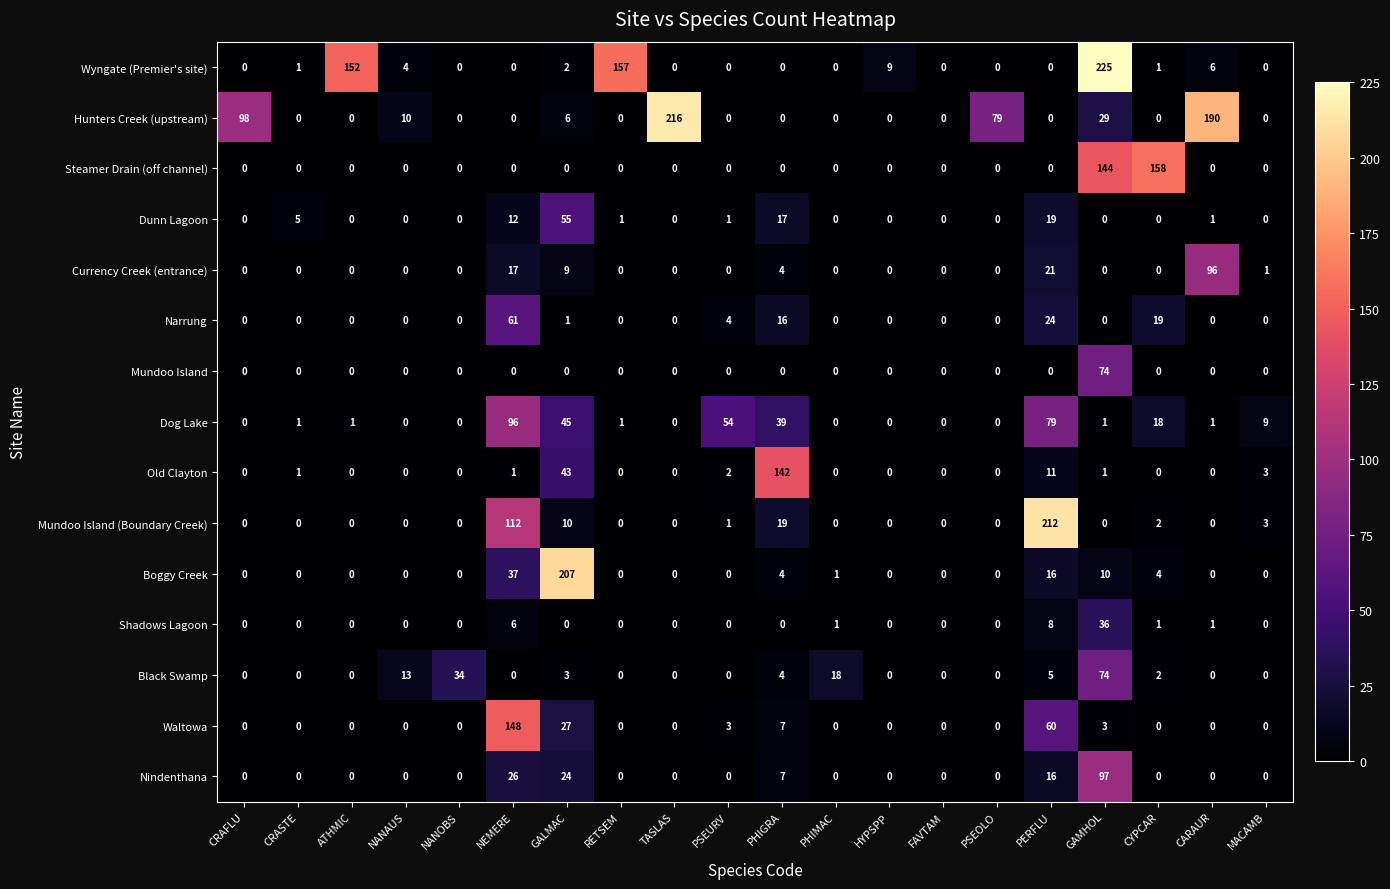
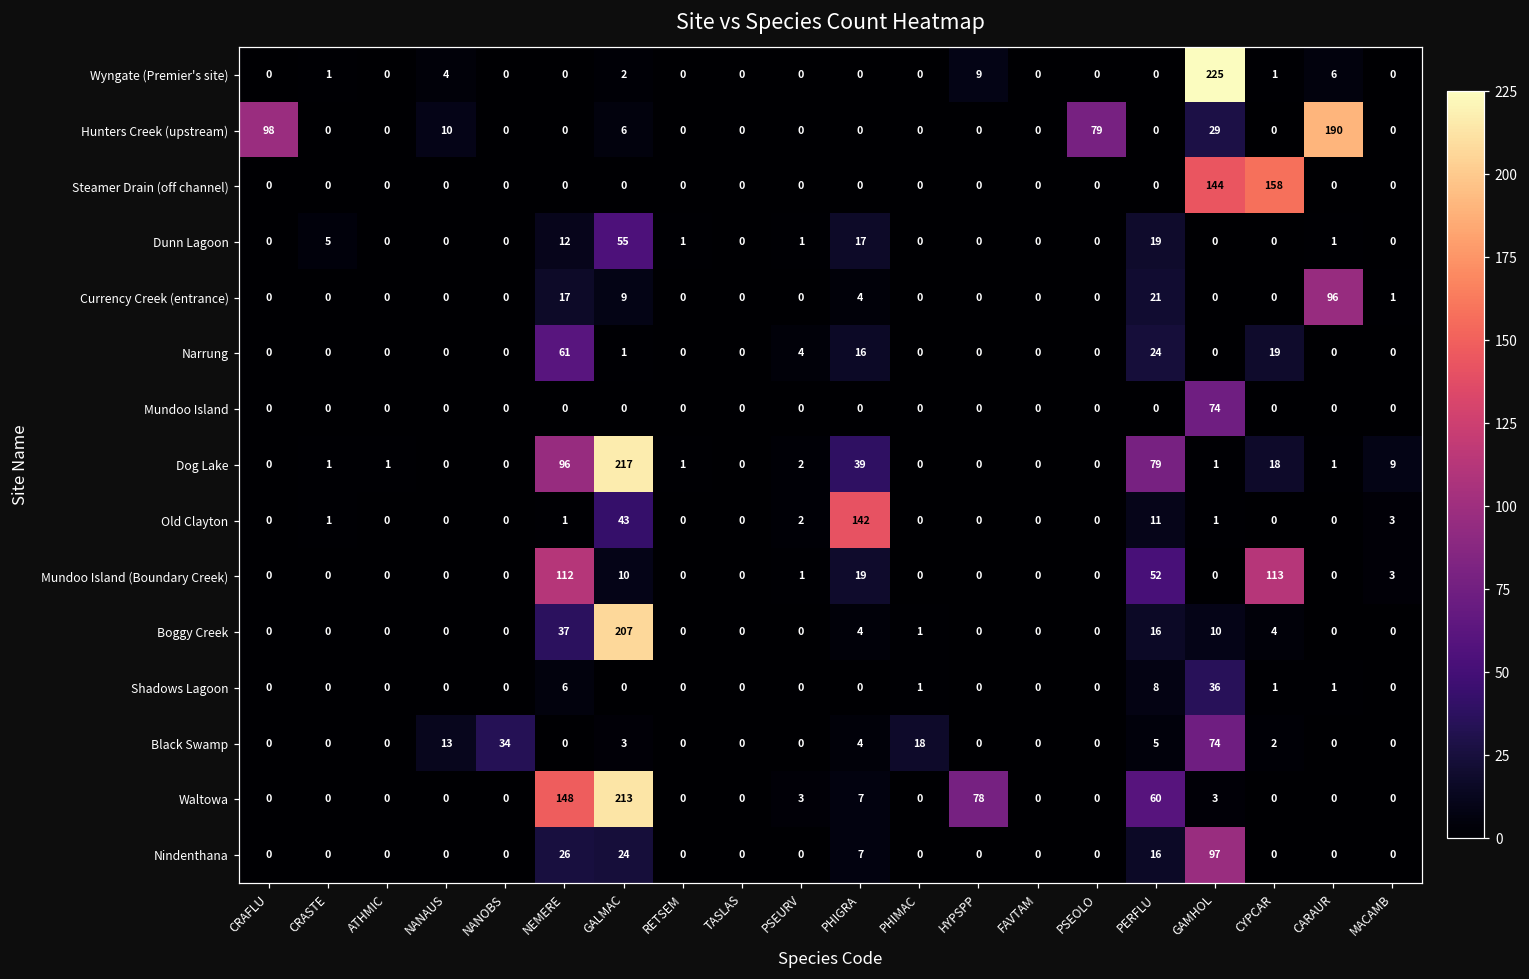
Wyngate (Premier's site), ATHMIC: 152 -> 0
Wyngate (Premier's site), RETSEM: 157 -> 0
Hunters Creek (upstream), TASLAS: 216 -> 0
Dog Lake, GALMAC: 45 -> 217
Dog Lake, PSEURV: 54 -> 2
Mundoo Island (Boundary Creek), PERFLU: 212 -> 52
Mundoo Island (Boundary Creek), CYPCAR: 2 -> 113
Waltowa, GALMAC: 27 -> 213
Waltowa, HYPSPP: 0 -> 78
